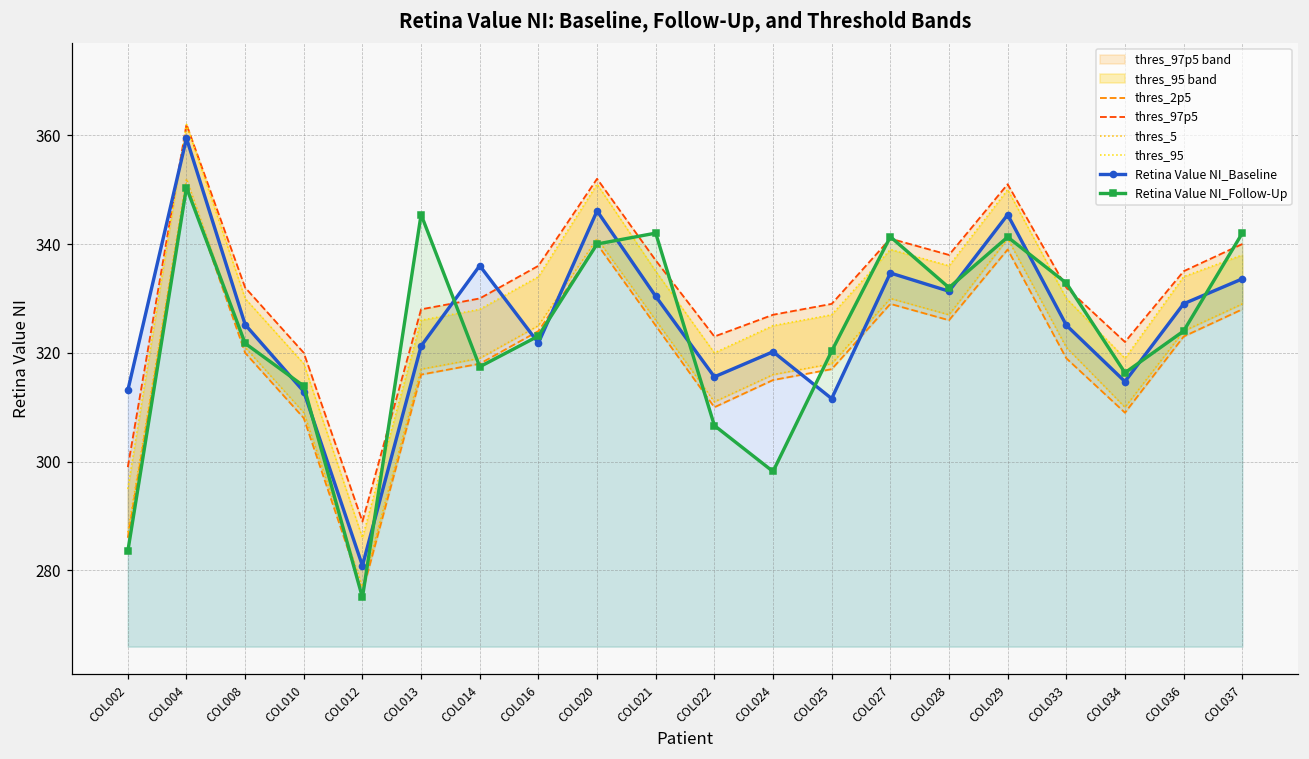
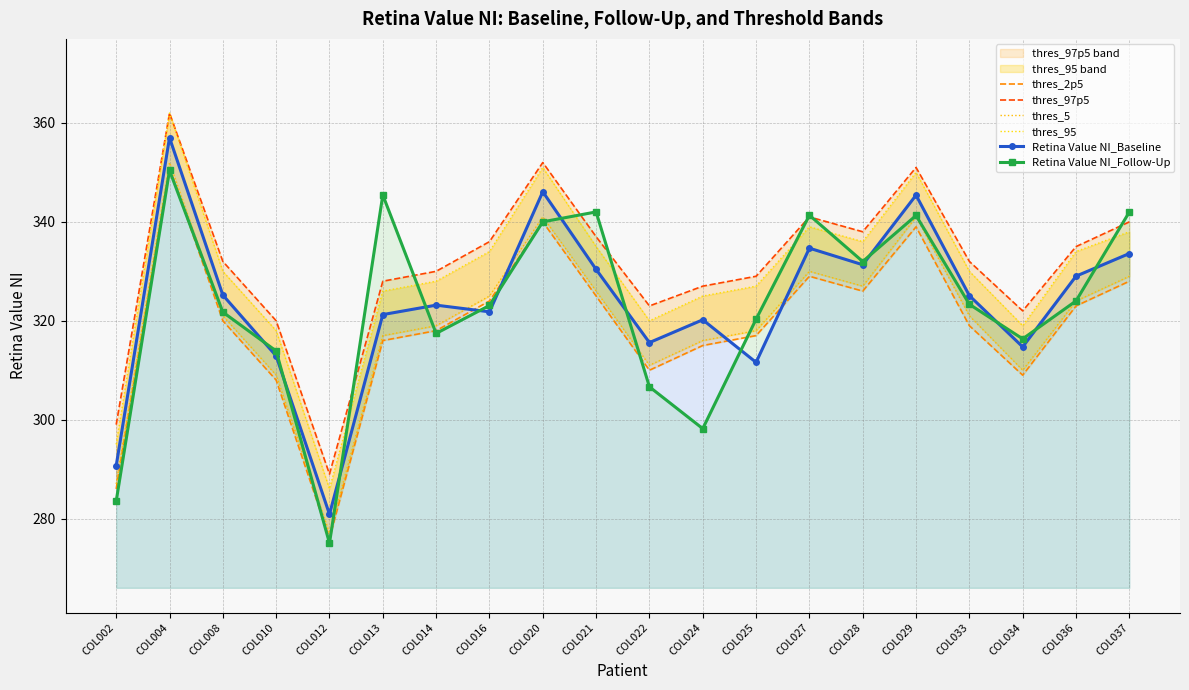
Retina Value NI_Baseline, COL002: 313 -> 291
Retina Value NI_Baseline, COL004: 359 -> 357
Retina Value NI_Baseline, COL014: 336 -> 323
Retina Value NI_Follow-Up, COL033: 333 -> 323
